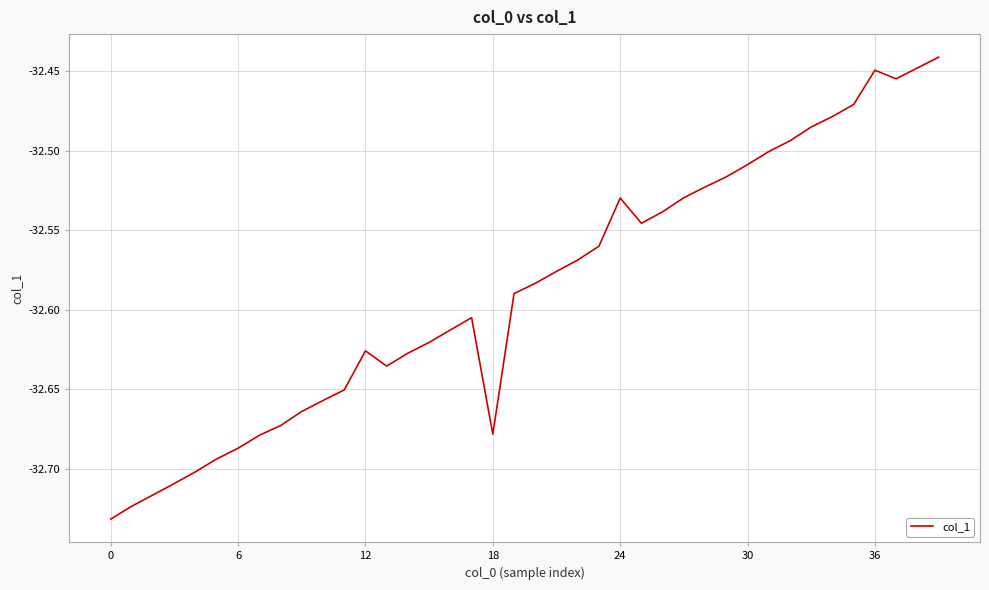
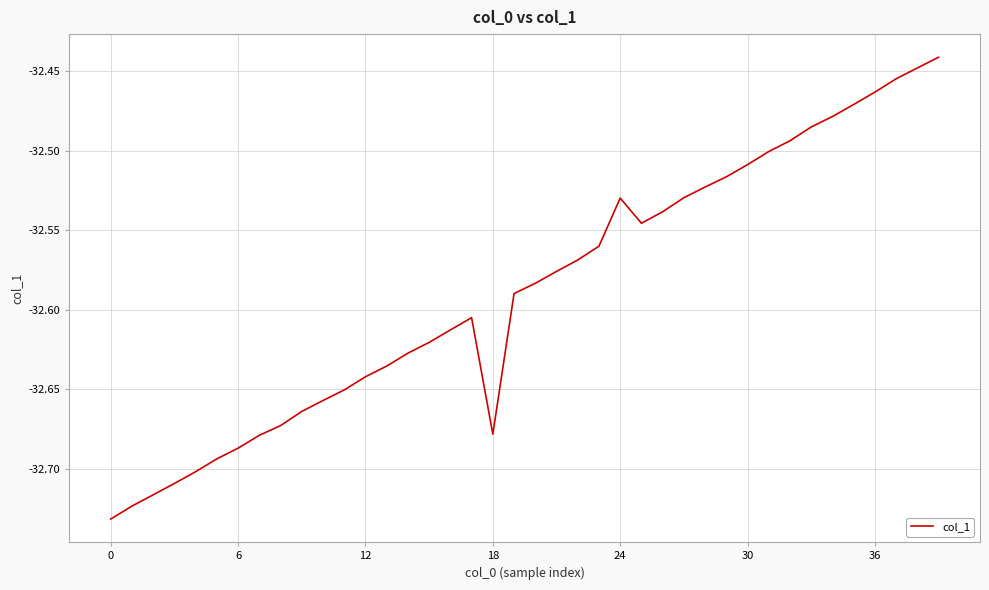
12: -32.626 -> -32.642
36: -32.449 -> -32.463
